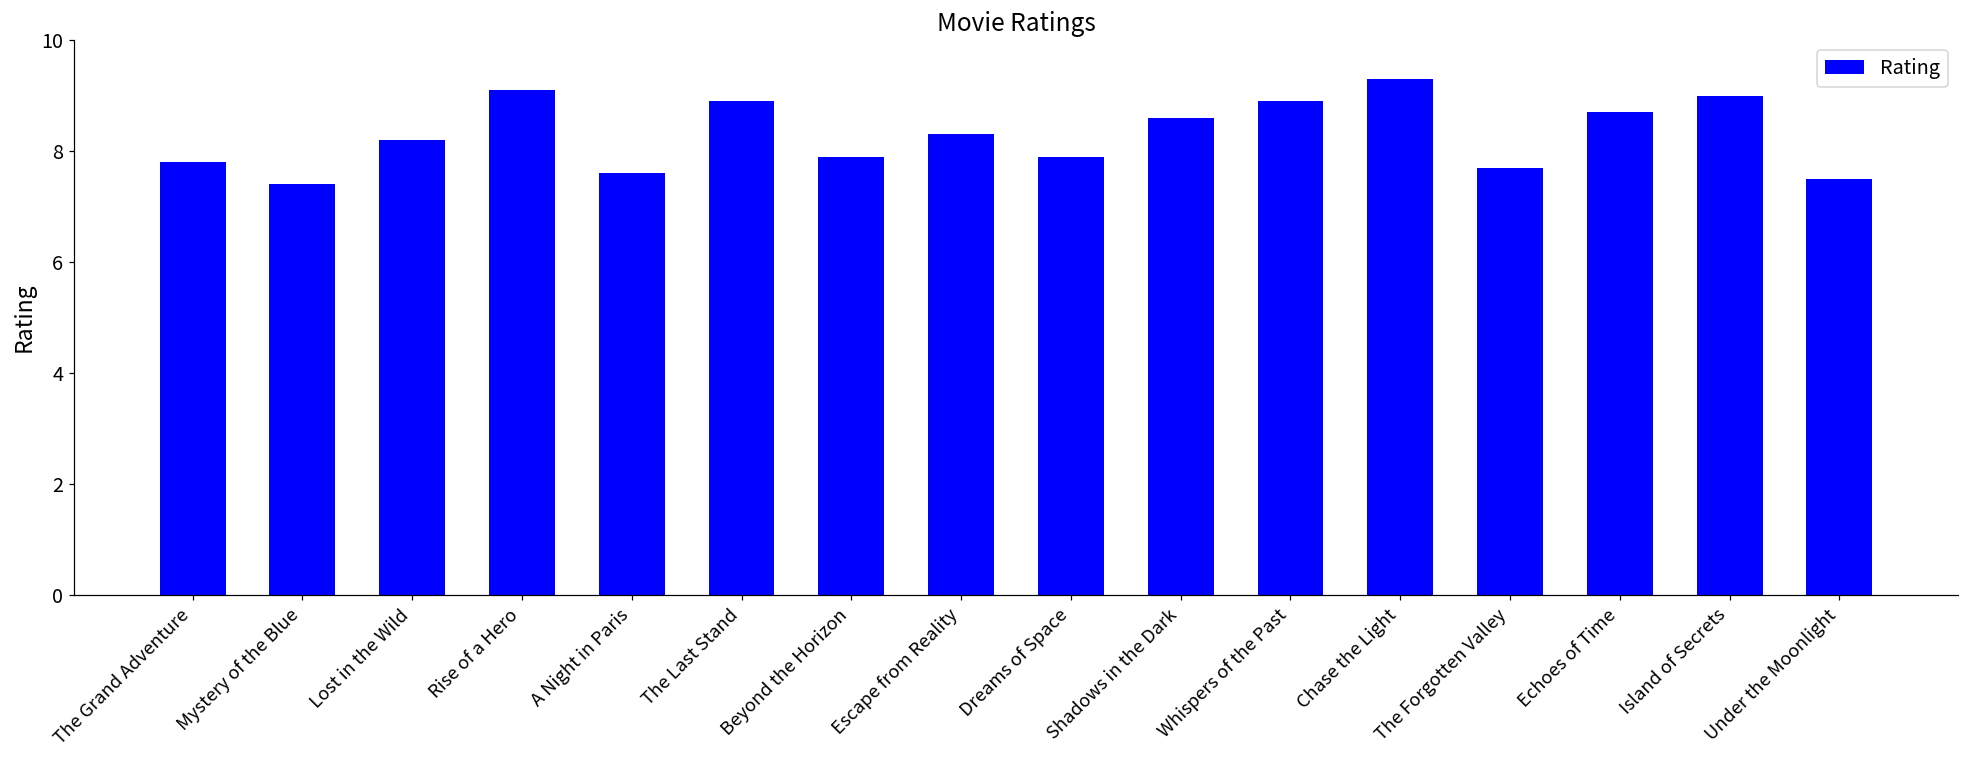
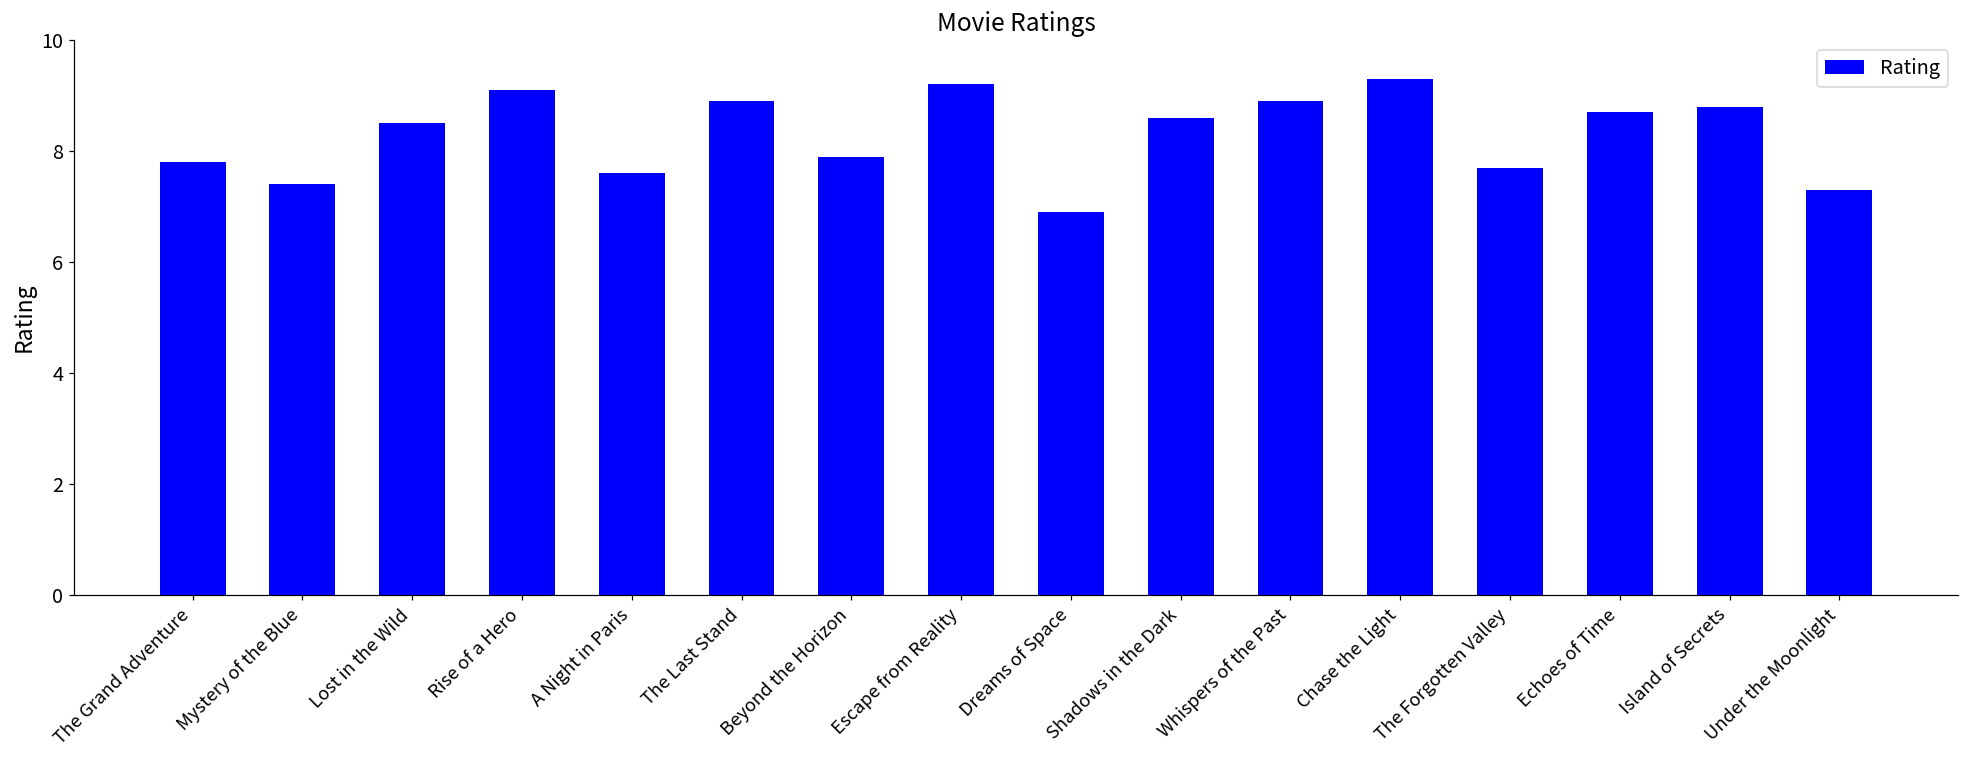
Lost in the Wild: 8.2 -> 8.5
Escape from Reality: 8.3 -> 9.2
Dreams of Space: 7.9 -> 6.9
Island of Secrets: 9.0 -> 8.8
Under the Moonlight: 7.5 -> 7.3
